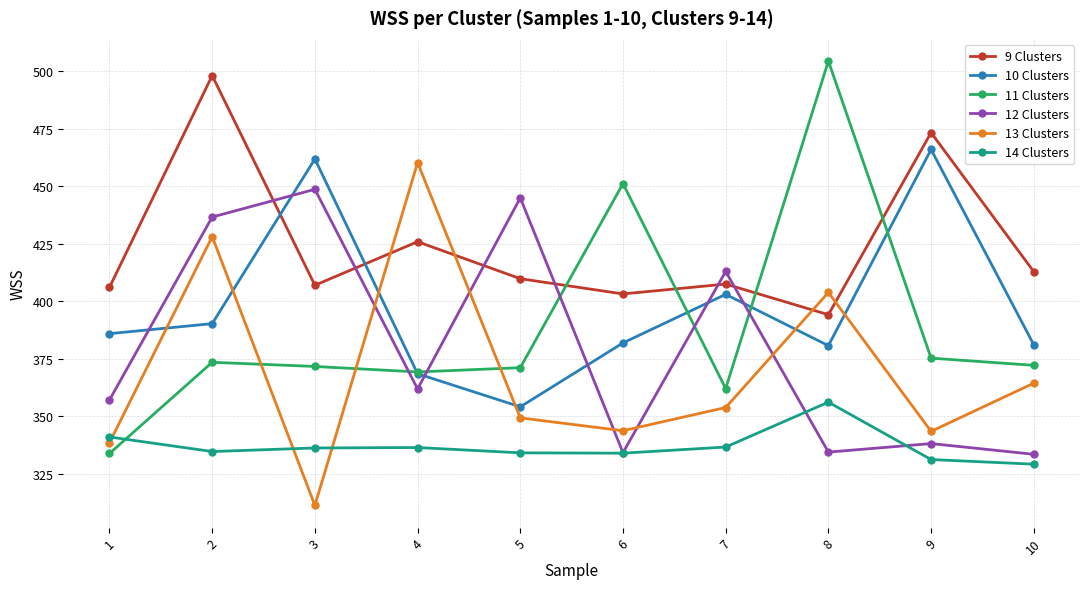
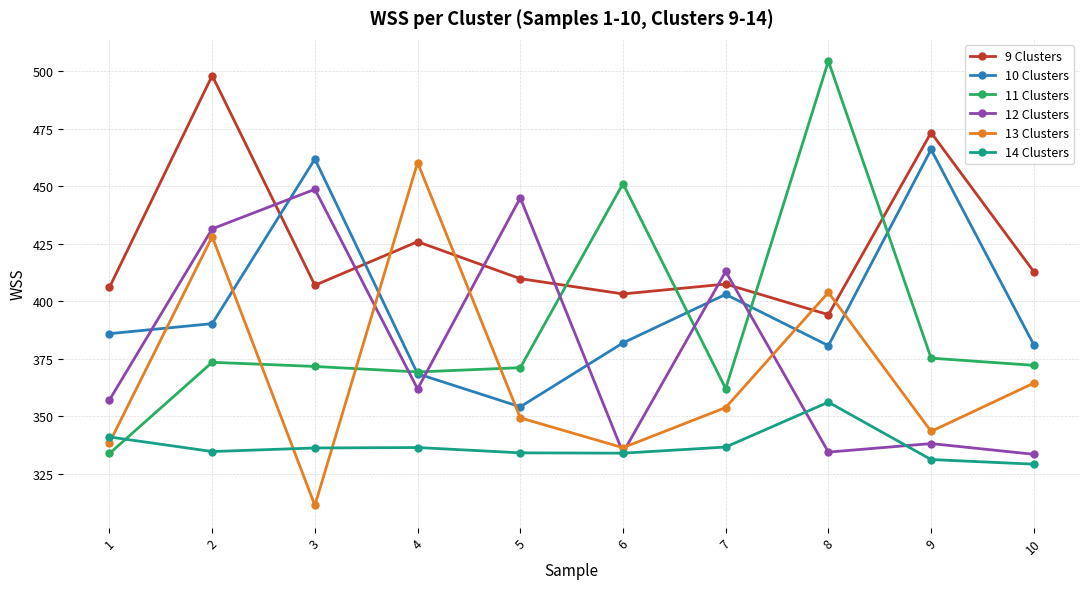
12 Clusters, 2: 437 -> 431
13 Clusters, 6: 344 -> 336
